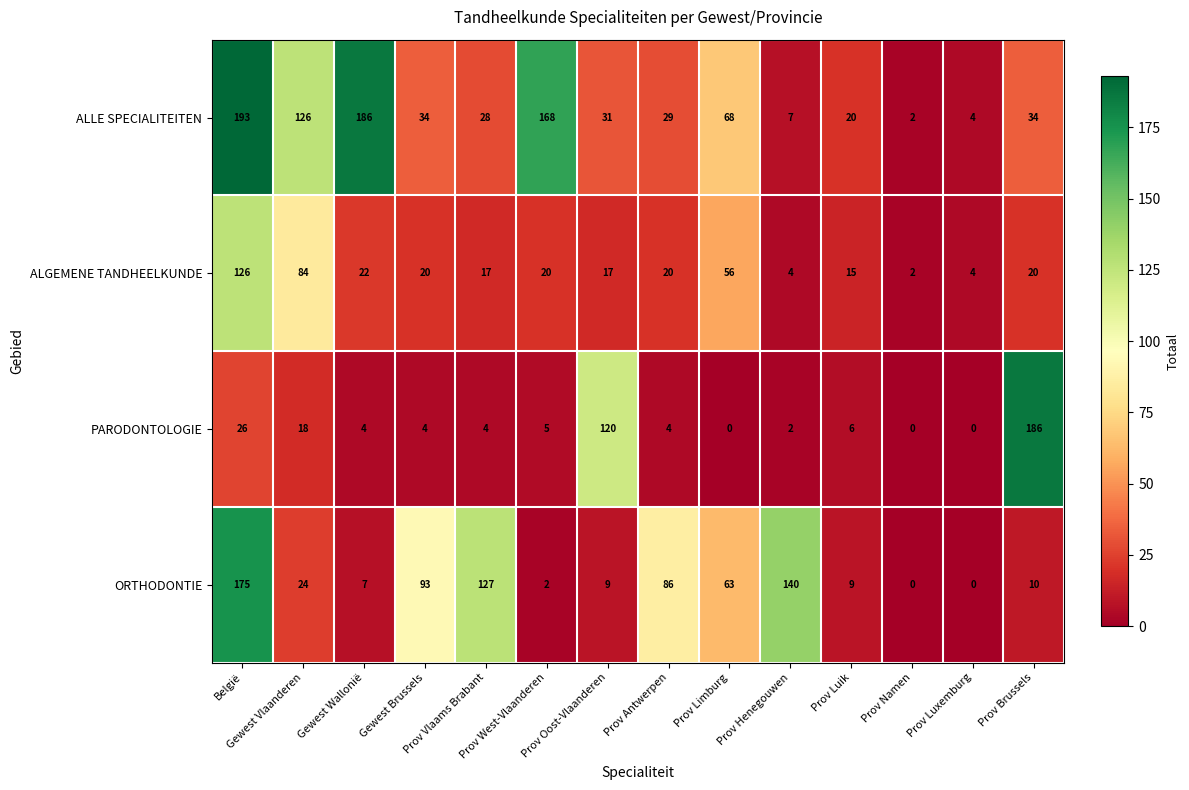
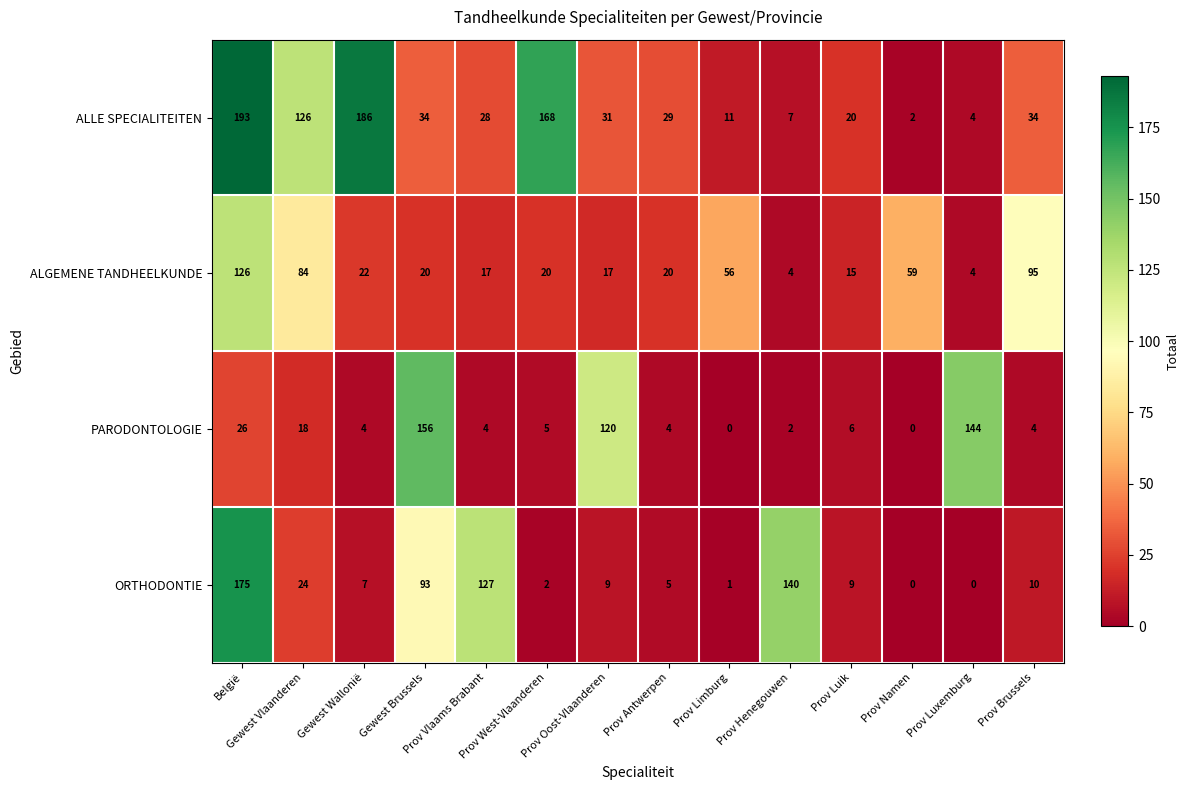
ALLE SPECIALITEITEN, Prov Limburg: 68 -> 11
ALGEMENE TANDHEELKUNDE, Prov Namen: 2 -> 59
ALGEMENE TANDHEELKUNDE, Prov Brussels: 20 -> 95
PARODONTOLOGIE, Gewest Brussels: 4 -> 156
PARODONTOLOGIE, Prov Luxemburg: 0 -> 144
PARODONTOLOGIE, Prov Brussels: 186 -> 4
ORTHODONTIE, Prov Antwerpen: 86 -> 5
ORTHODONTIE, Prov Limburg: 63 -> 1
